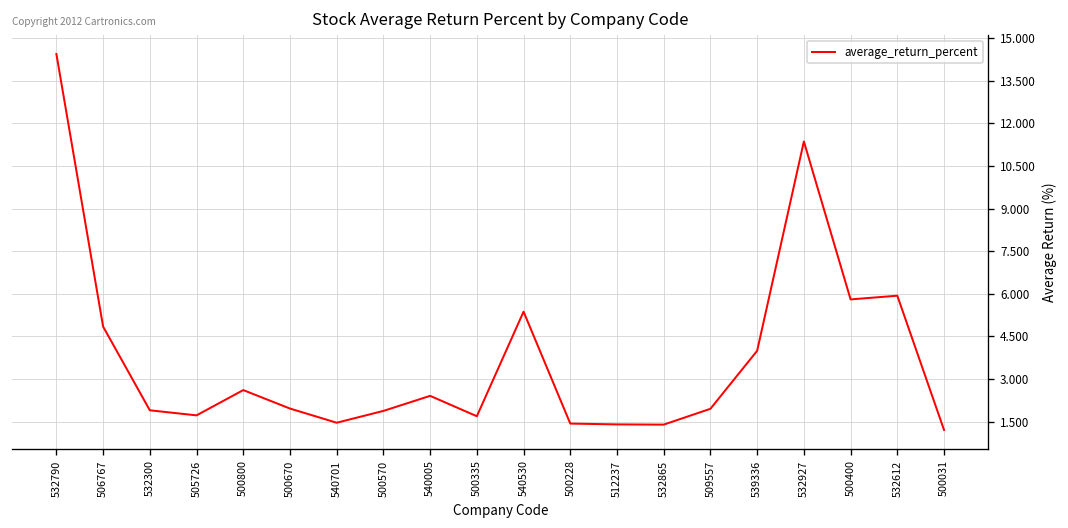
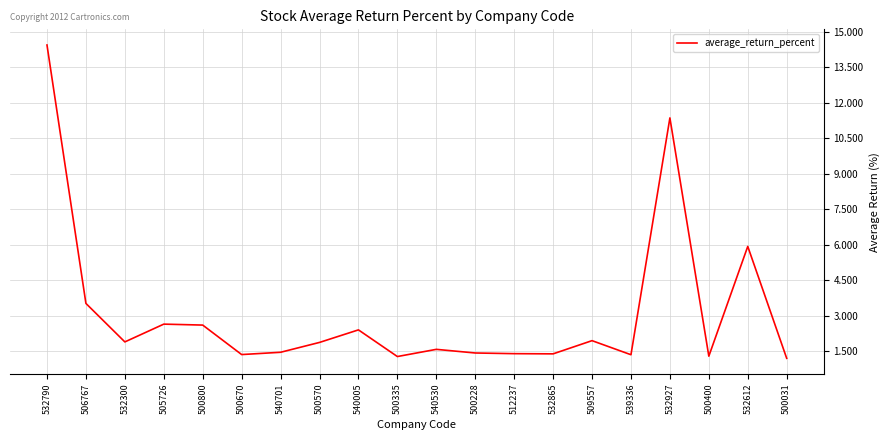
506767: 4.8 -> 3.5
505726: 1.7 -> 2.7
500670: 2.0 -> 1.4
500335: 1.7 -> 1.3
540530: 5.4 -> 1.6
539336: 4.0 -> 1.4
500400: 5.8 -> 1.3
